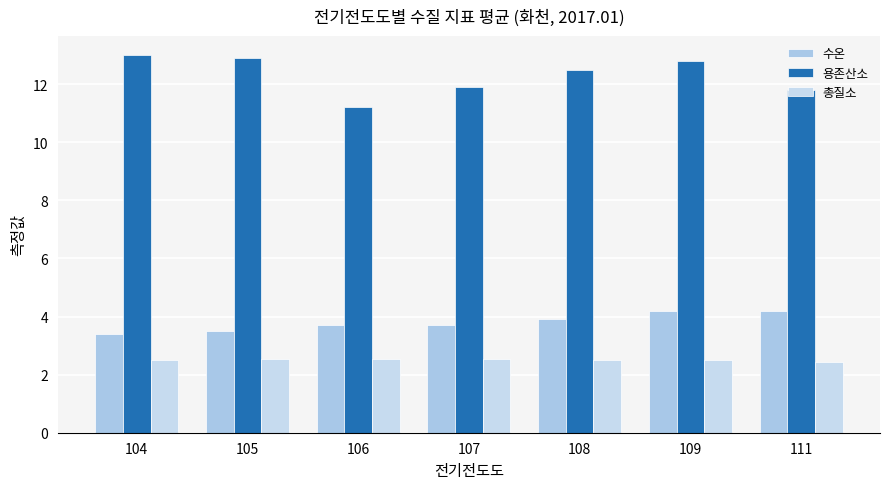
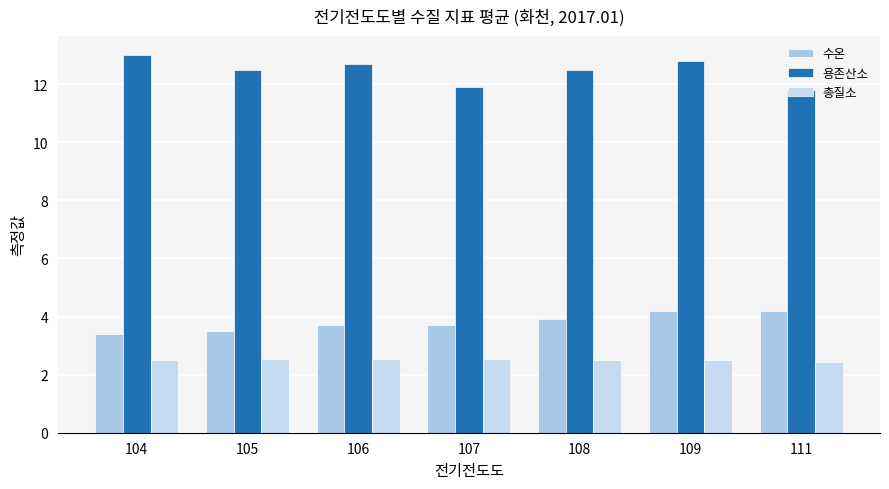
용존산소, 105: 12.9 -> 12.5
용존산소, 106: 11.2 -> 12.7
